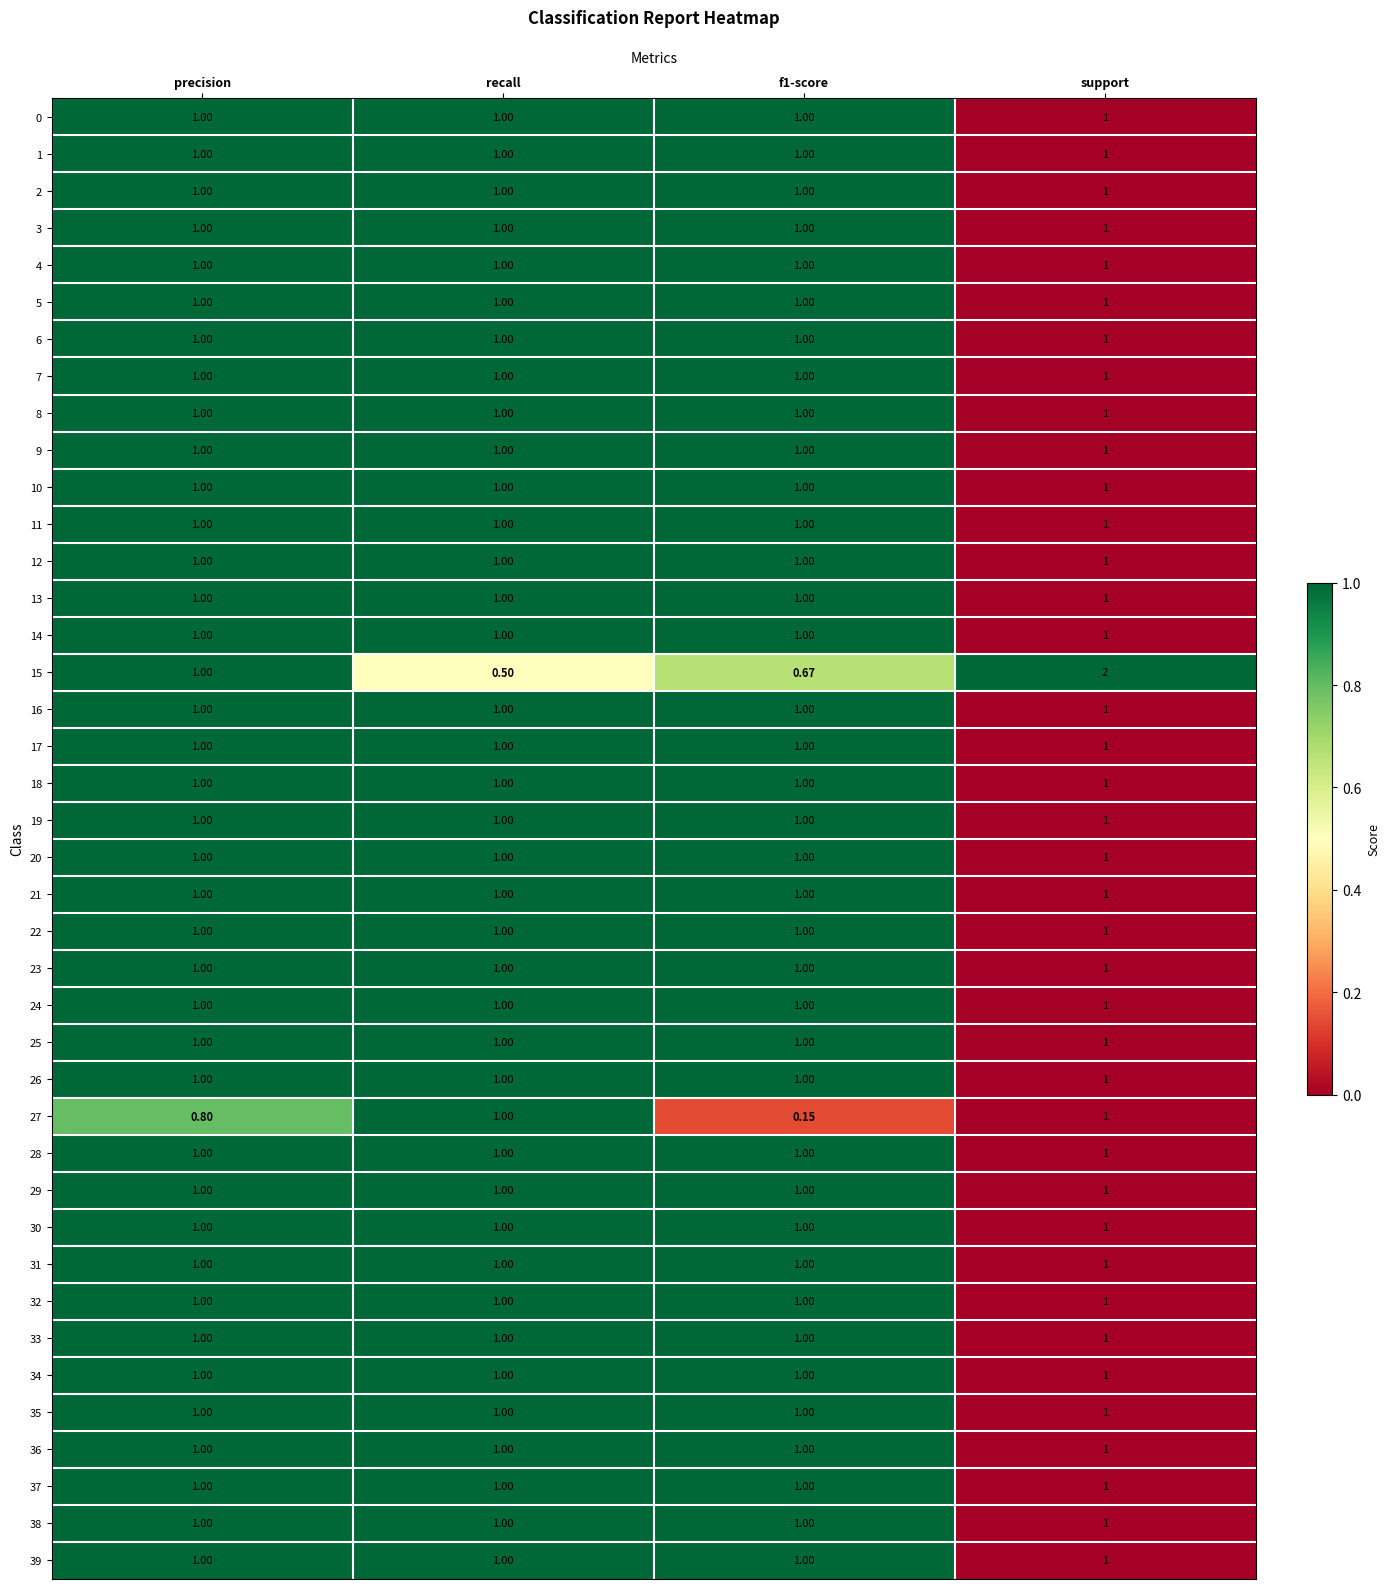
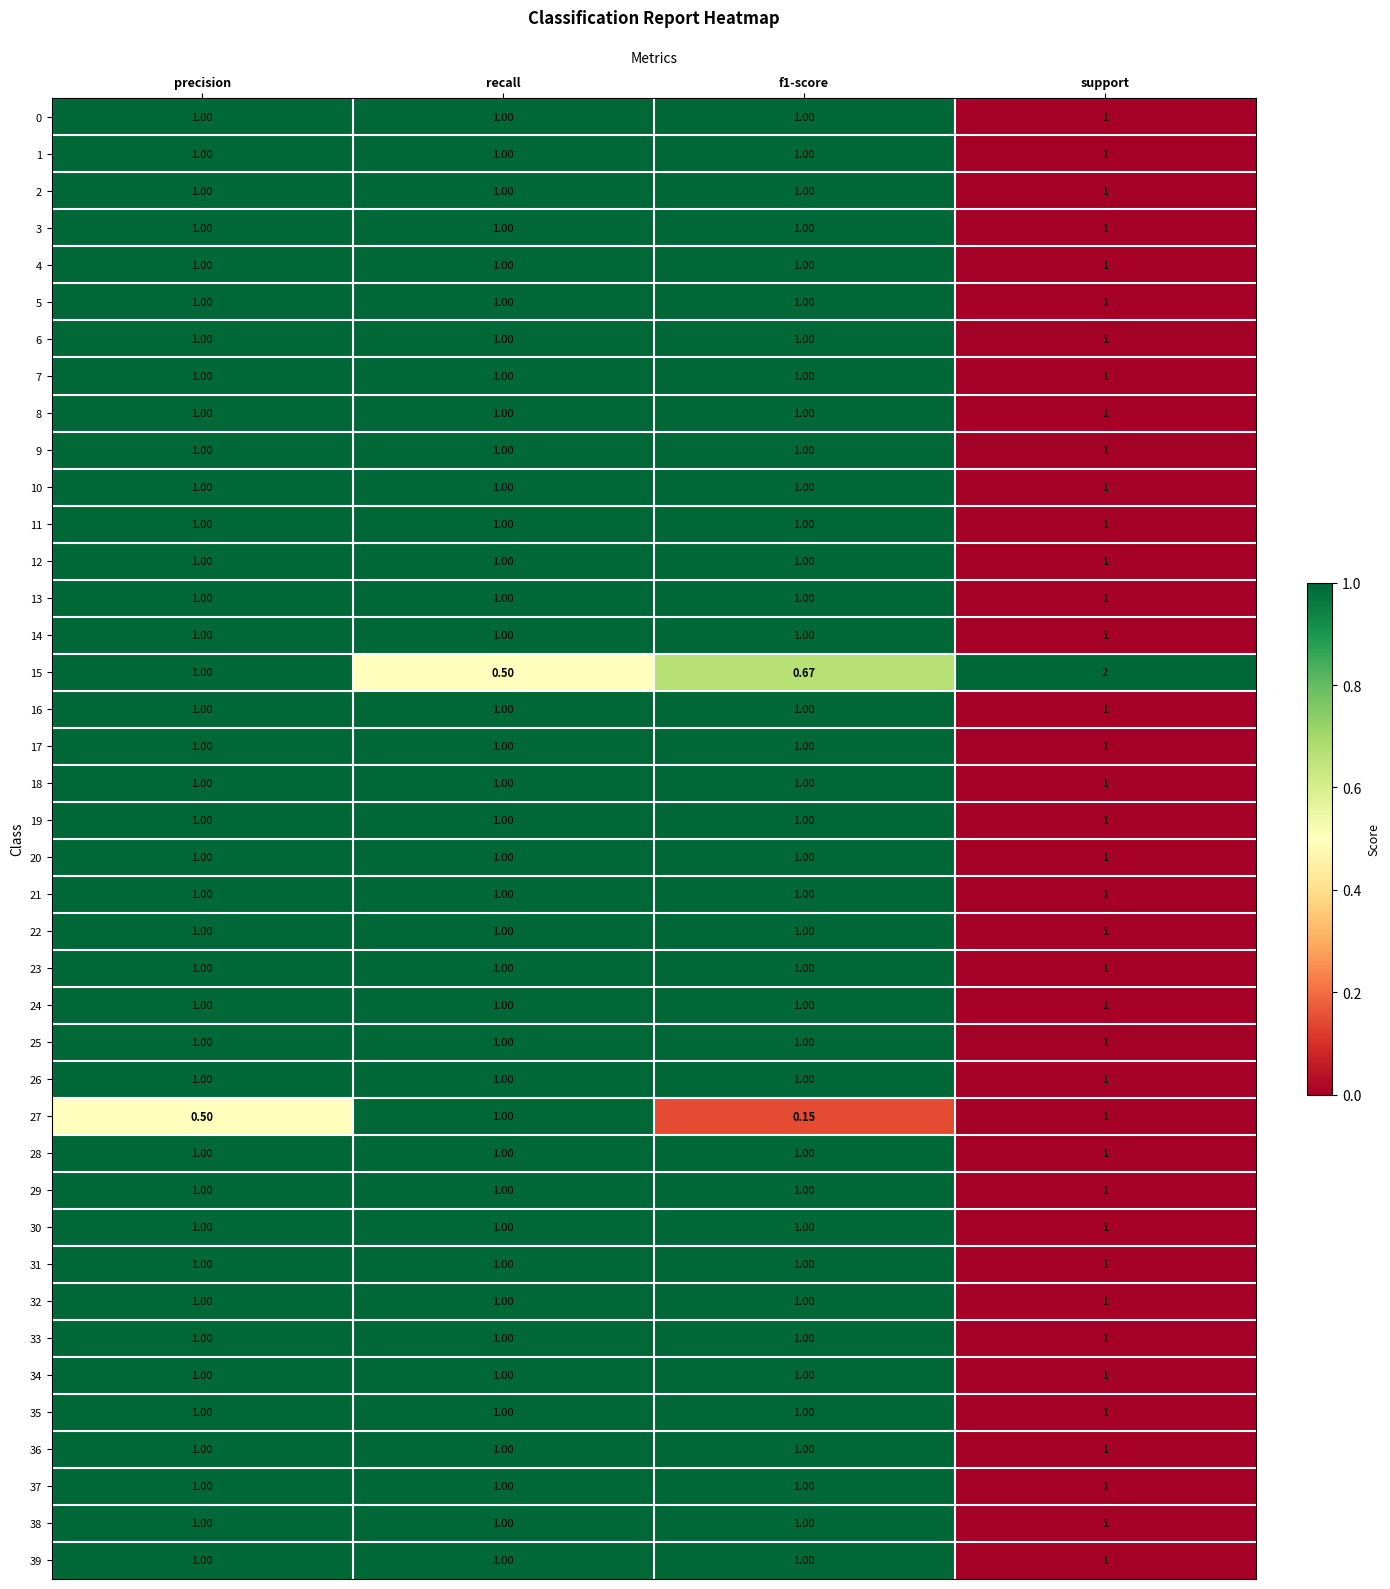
27, precision: 0.80 -> 0.50
